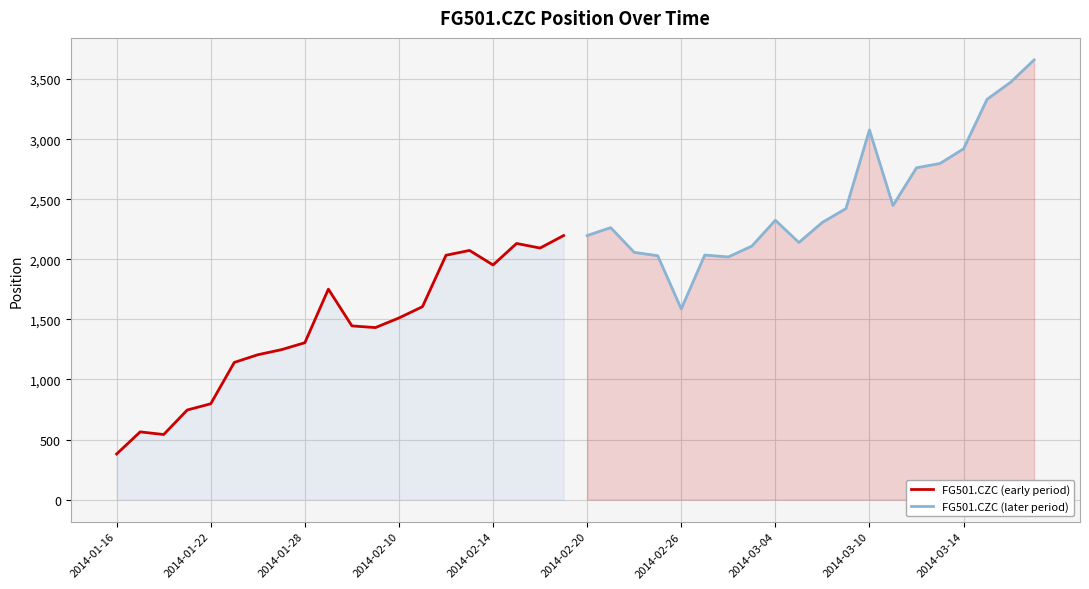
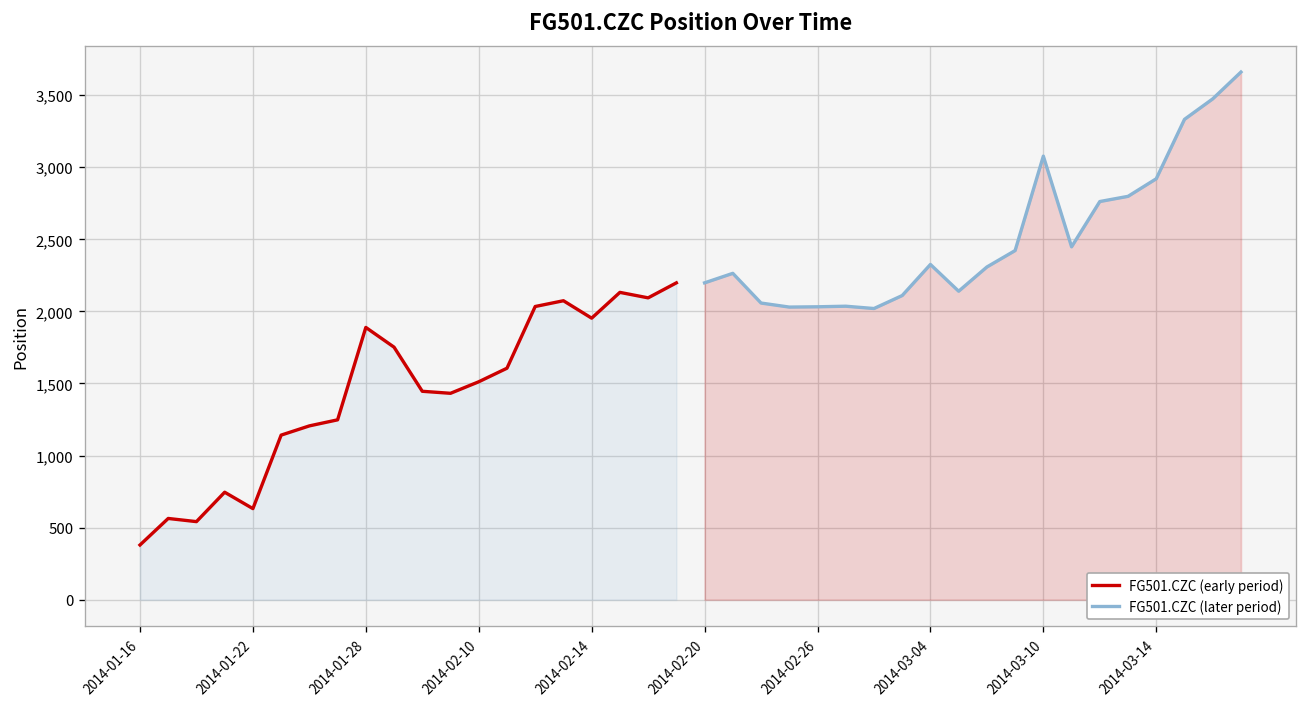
FG501.CZC (early period), 2014-01-22: 800 -> 630
FG501.CZC (early period), 2014-01-28: 1,310 -> 1,890
FG501.CZC (later period), 2014-02-26: 1,590 -> 2,030
